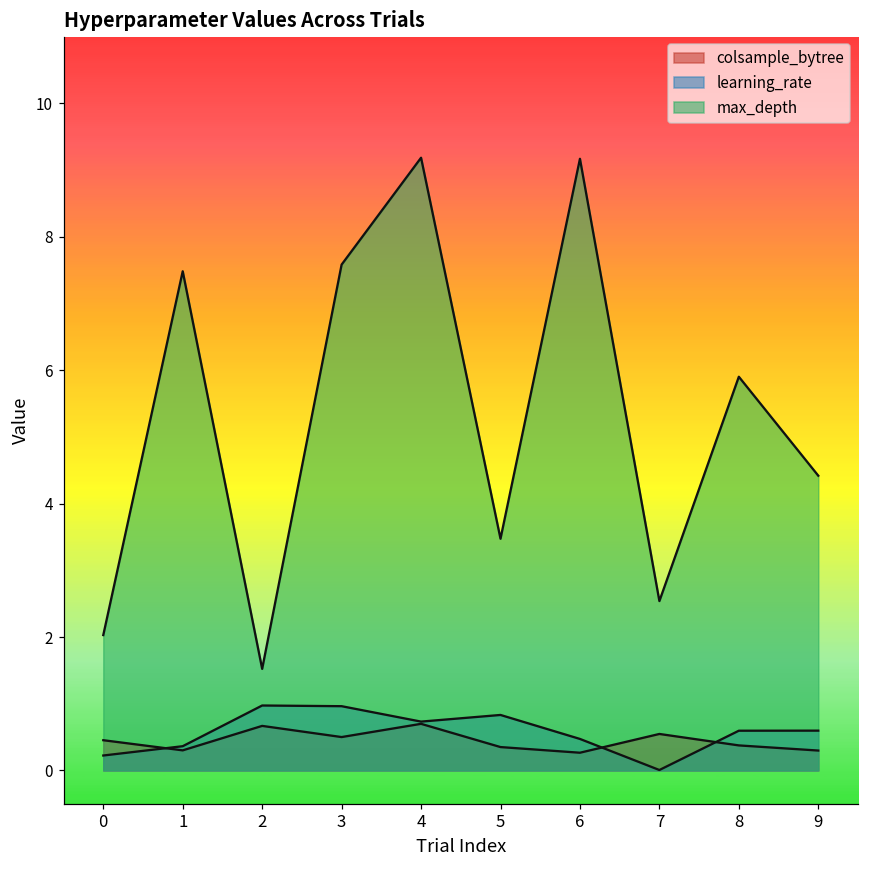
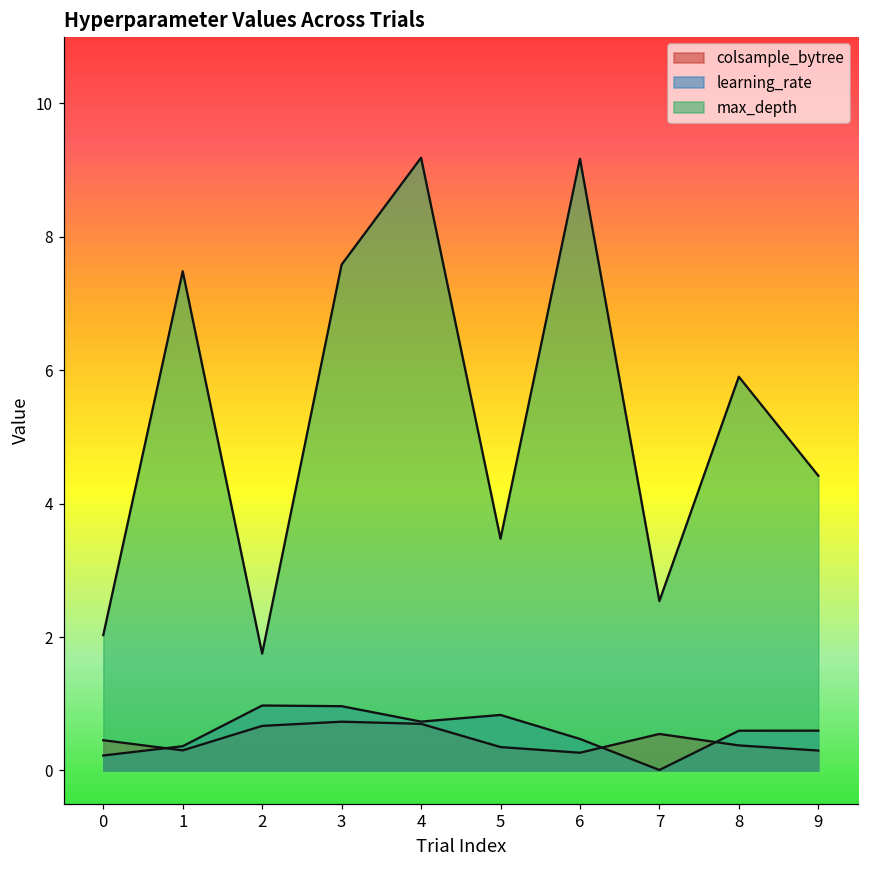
max_depth, 2: 1.5 -> 1.8
colsample_bytree, 3: 0.5 -> 0.7
